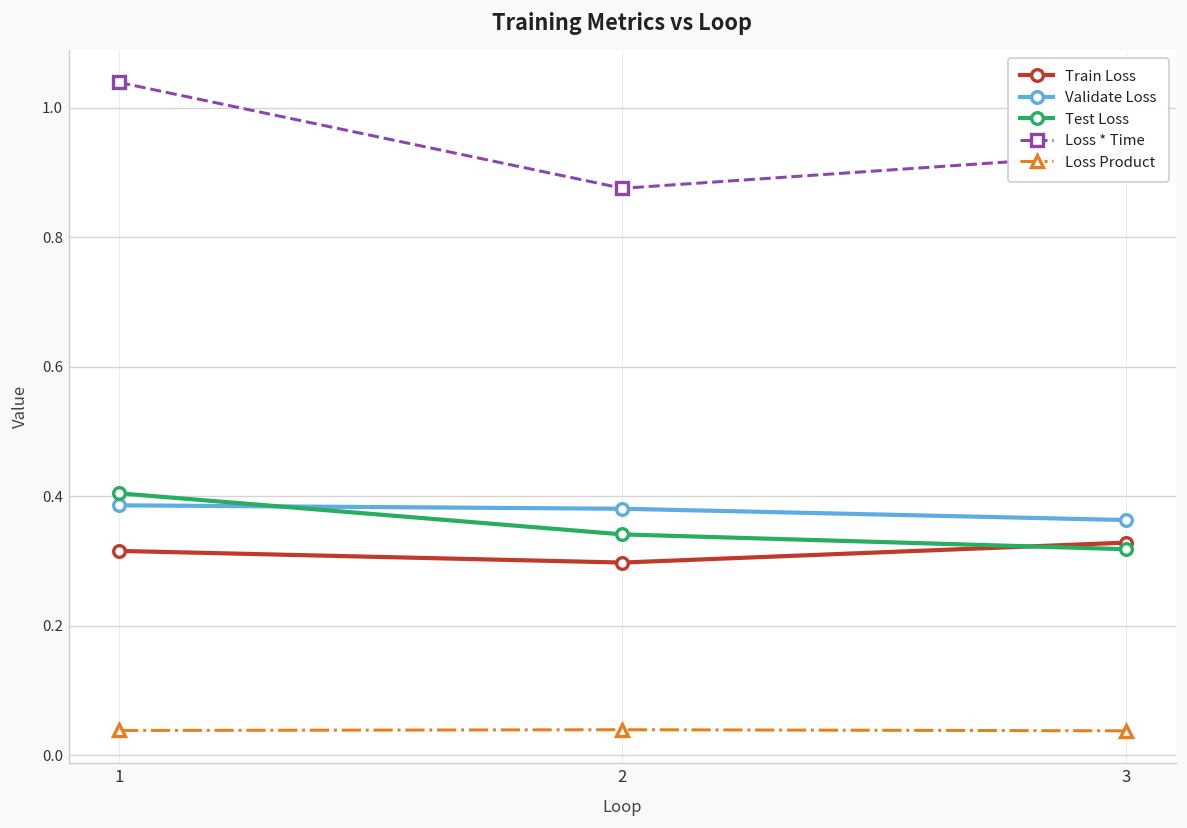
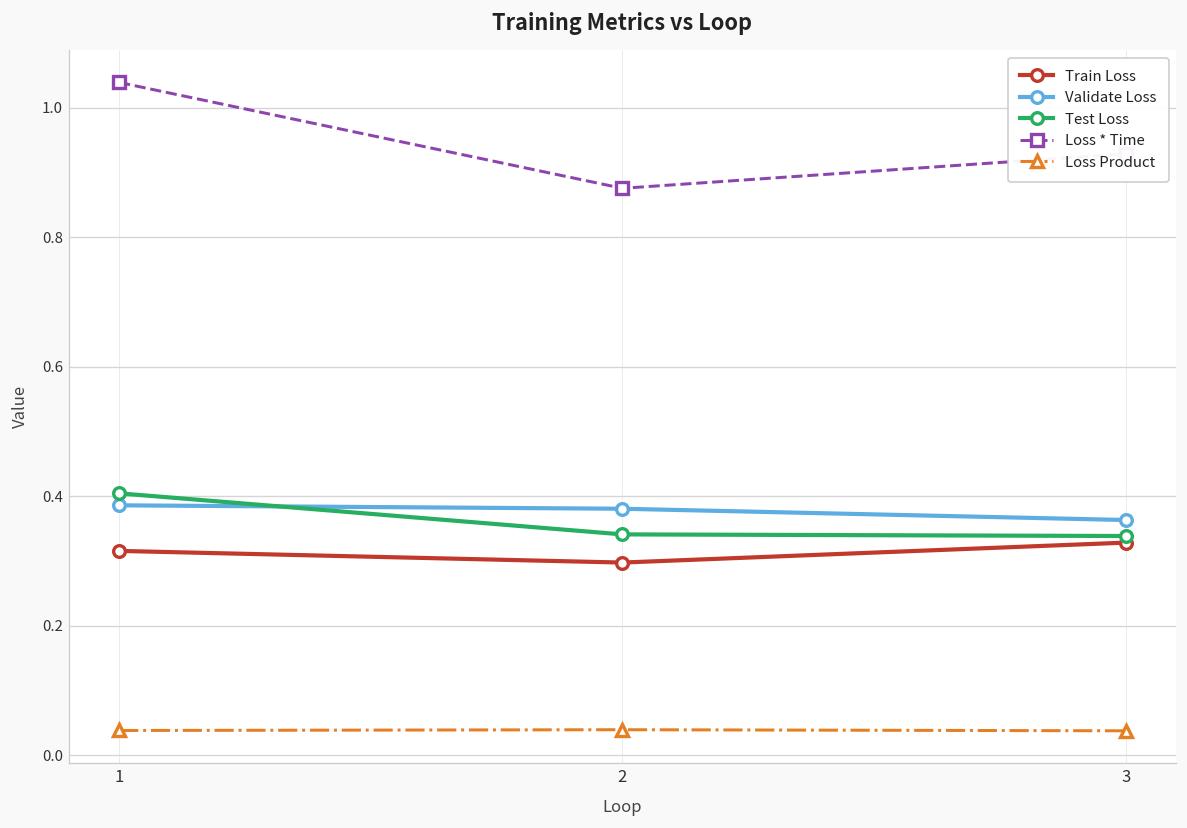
Test Loss, 3: 0.32 -> 0.34
